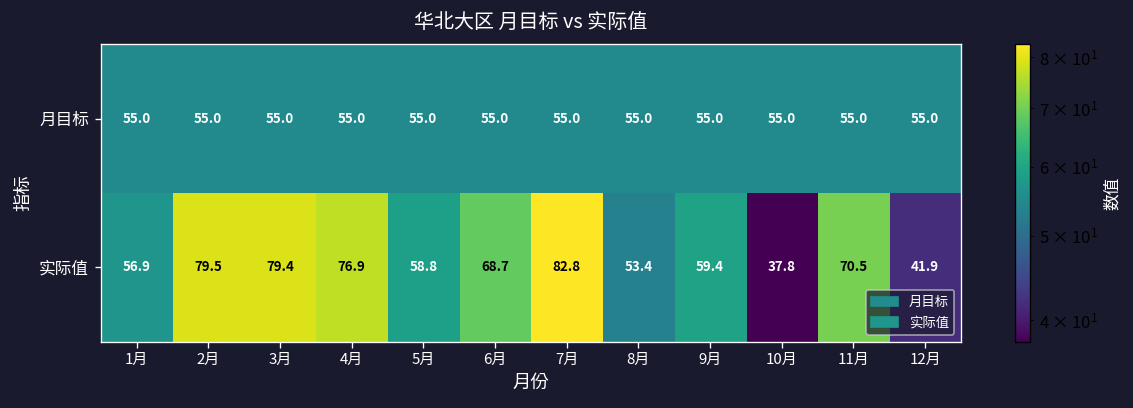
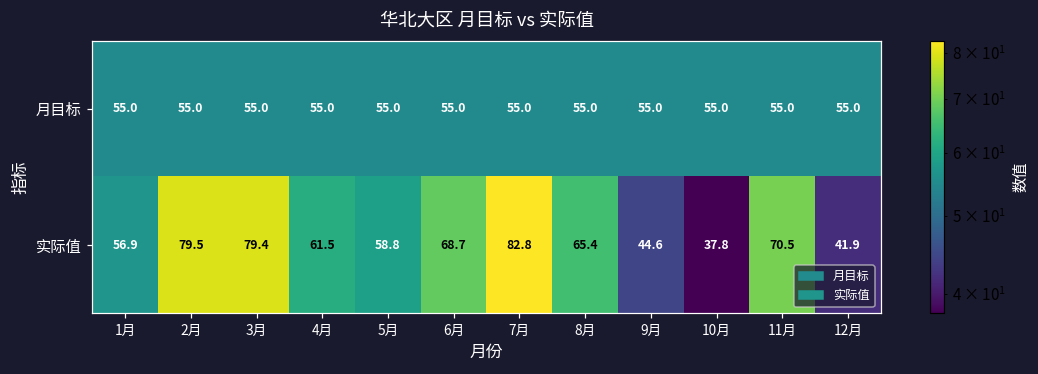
实际值, 4月: 76.9 -> 61.5
实际值, 8月: 53.4 -> 65.4
实际值, 9月: 59.4 -> 44.6
